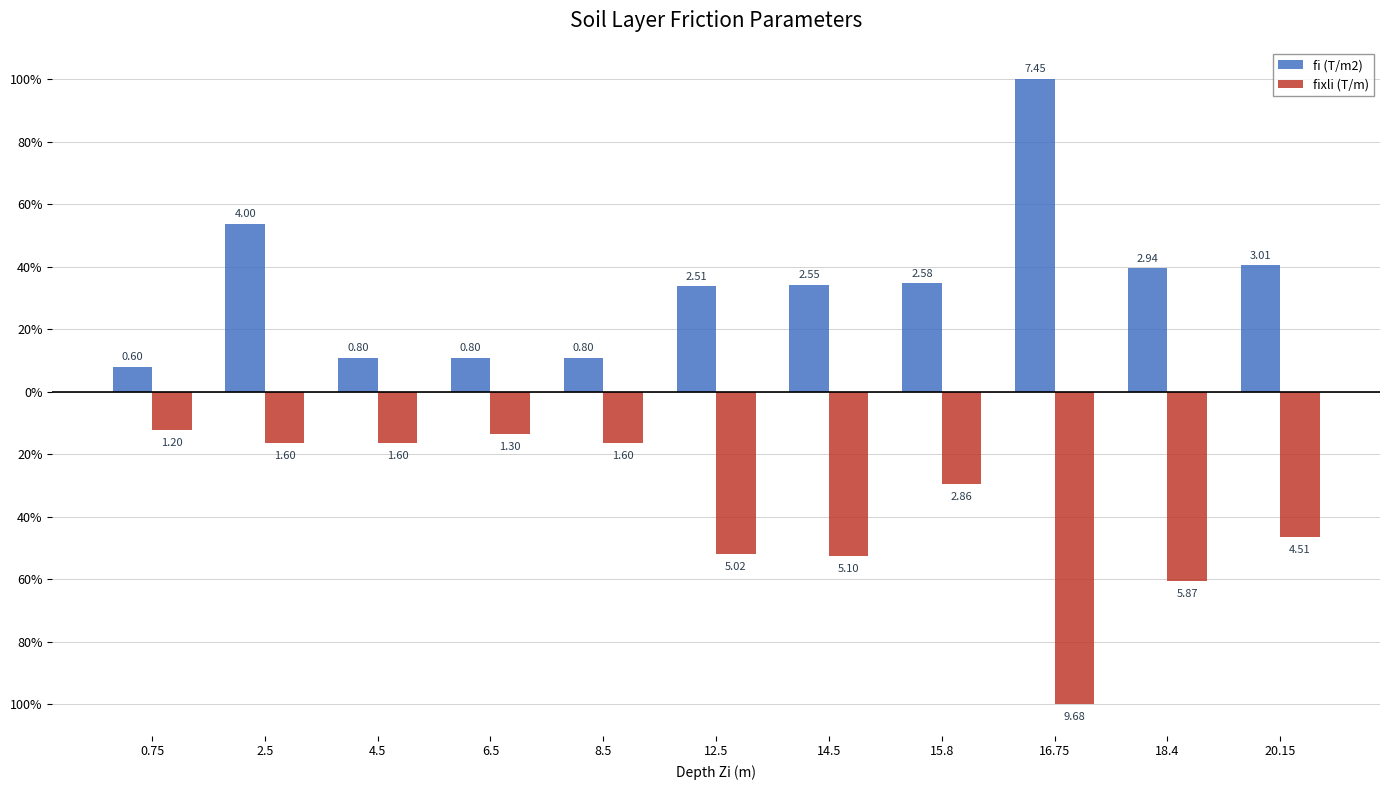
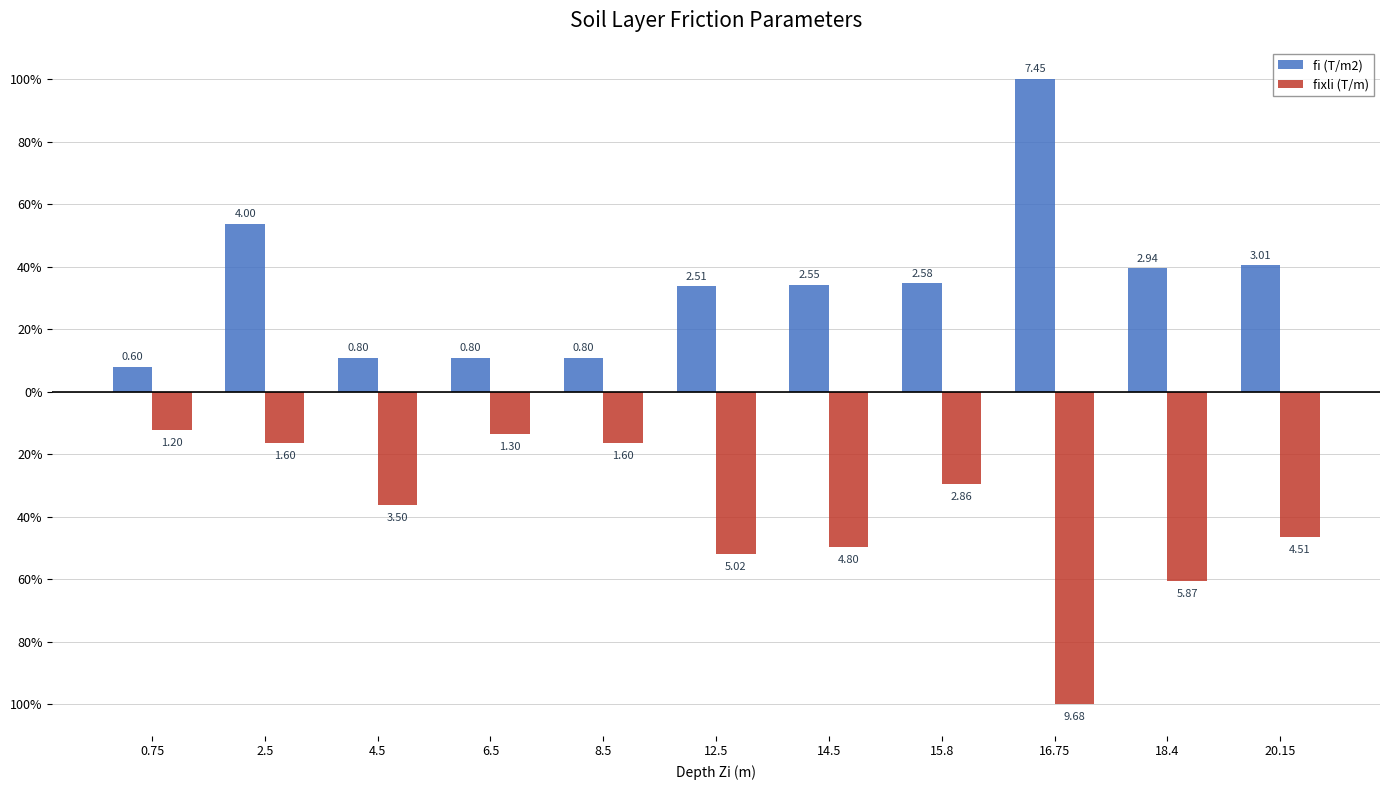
fixli (T/m), 4.5: 1.60 -> 3.50
fixli (T/m), 14.5: 5.10 -> 4.80
